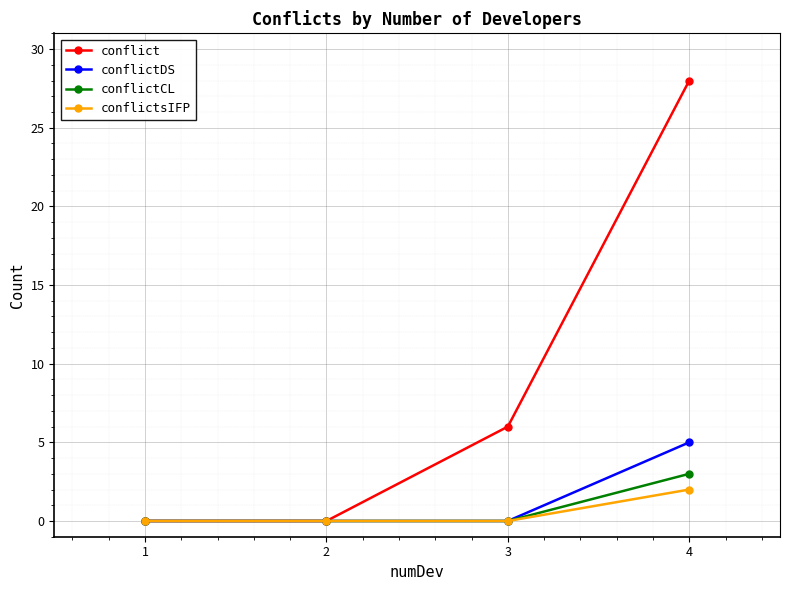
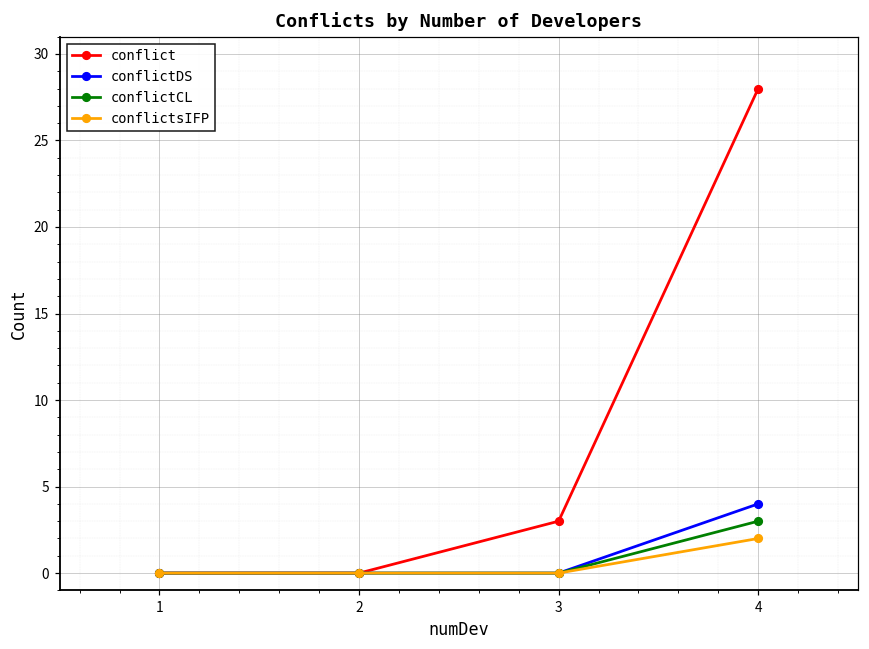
conflict, 3: 6 -> 3
conflictDS, 4: 5 -> 4
